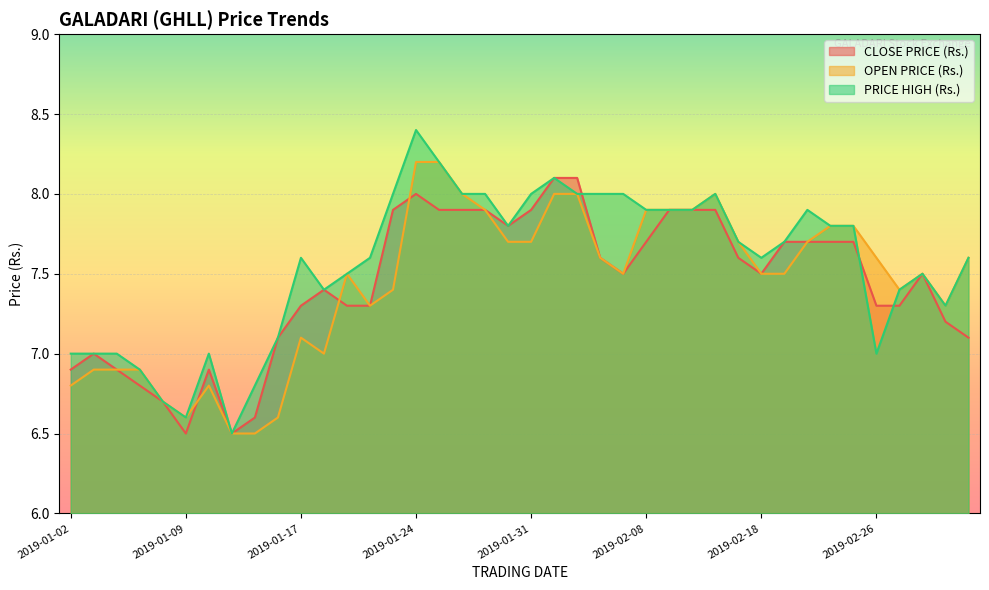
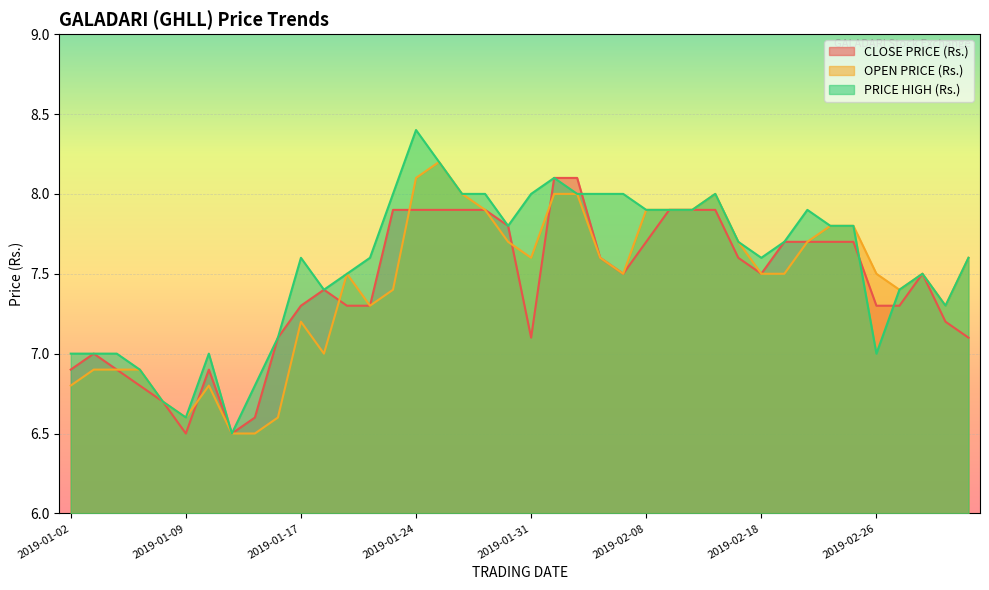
OPEN PRICE (Rs.), 2019-01-17: 7.1 -> 7.2
CLOSE PRICE (Rs.), 2019-01-24: 8.0 -> 7.9
OPEN PRICE (Rs.), 2019-01-24: 8.2 -> 8.1
CLOSE PRICE (Rs.), 2019-01-31: 7.9 -> 7.1
OPEN PRICE (Rs.), 2019-01-31: 7.7 -> 7.6
OPEN PRICE (Rs.), 2019-02-26: 7.6 -> 7.5
